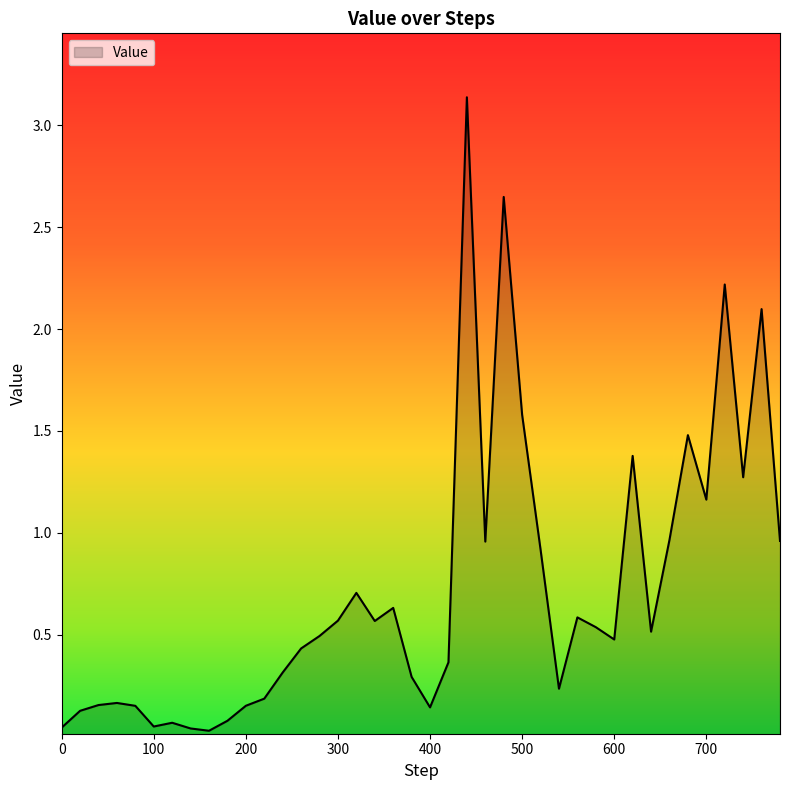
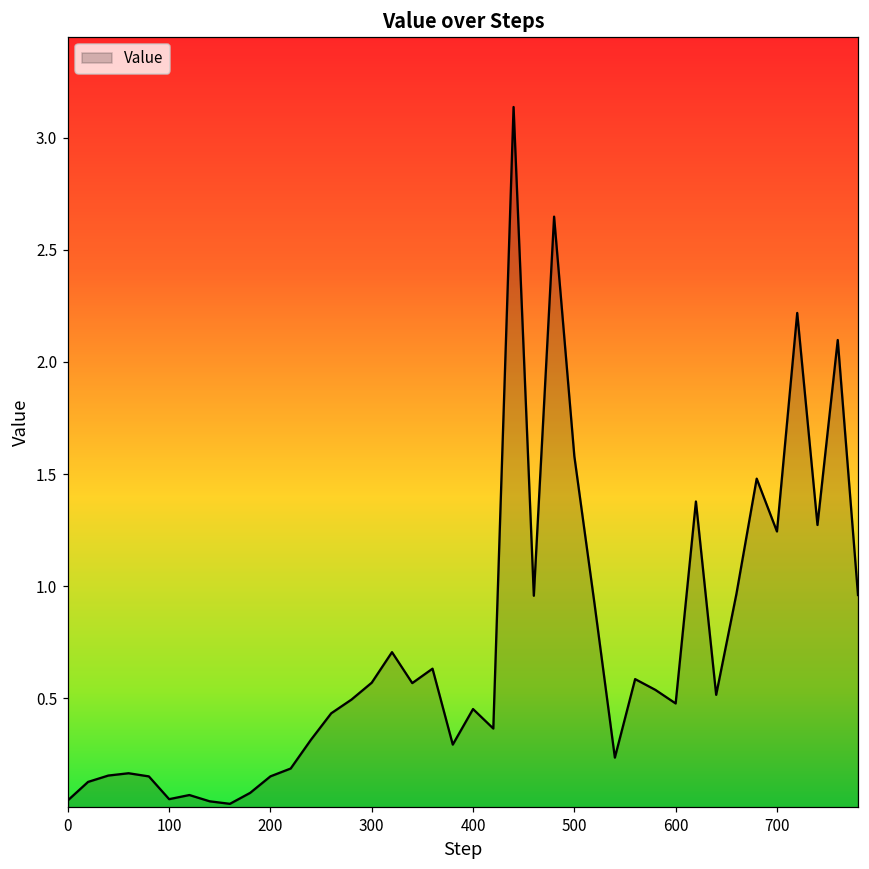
400: 0.14 -> 0.45
700: 1.16 -> 1.24
